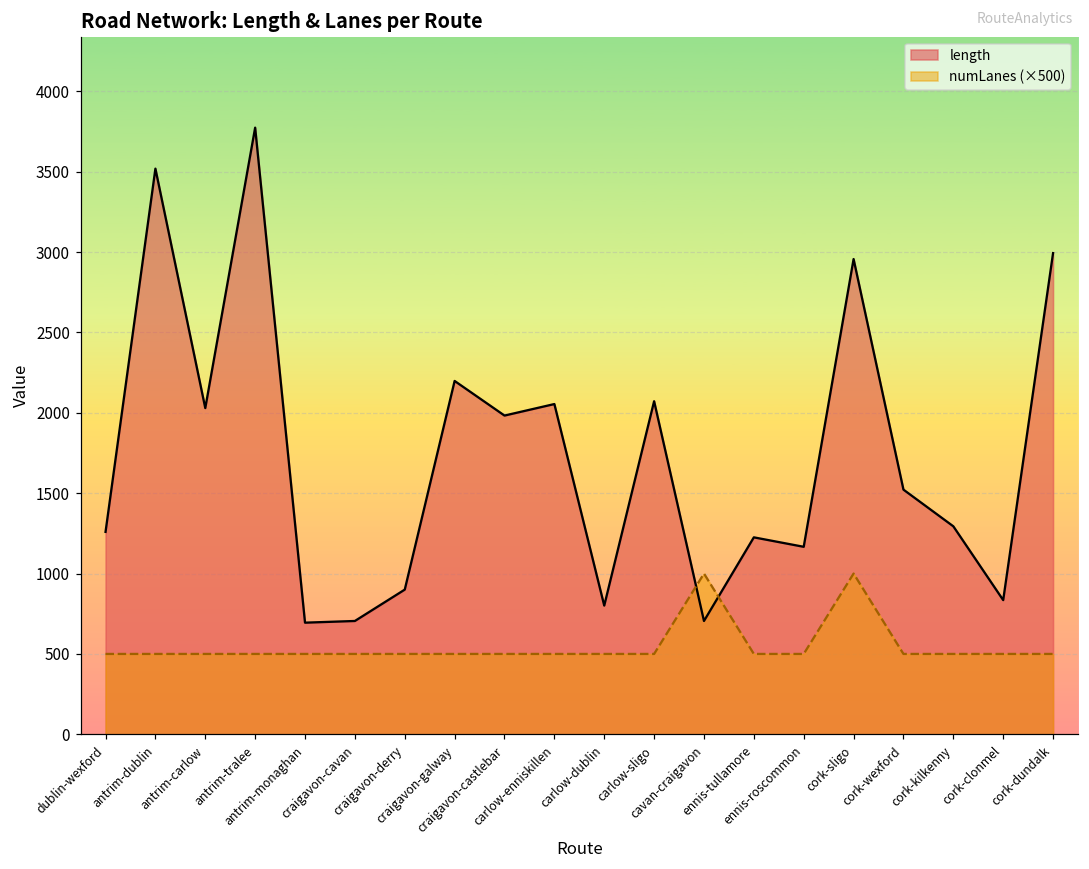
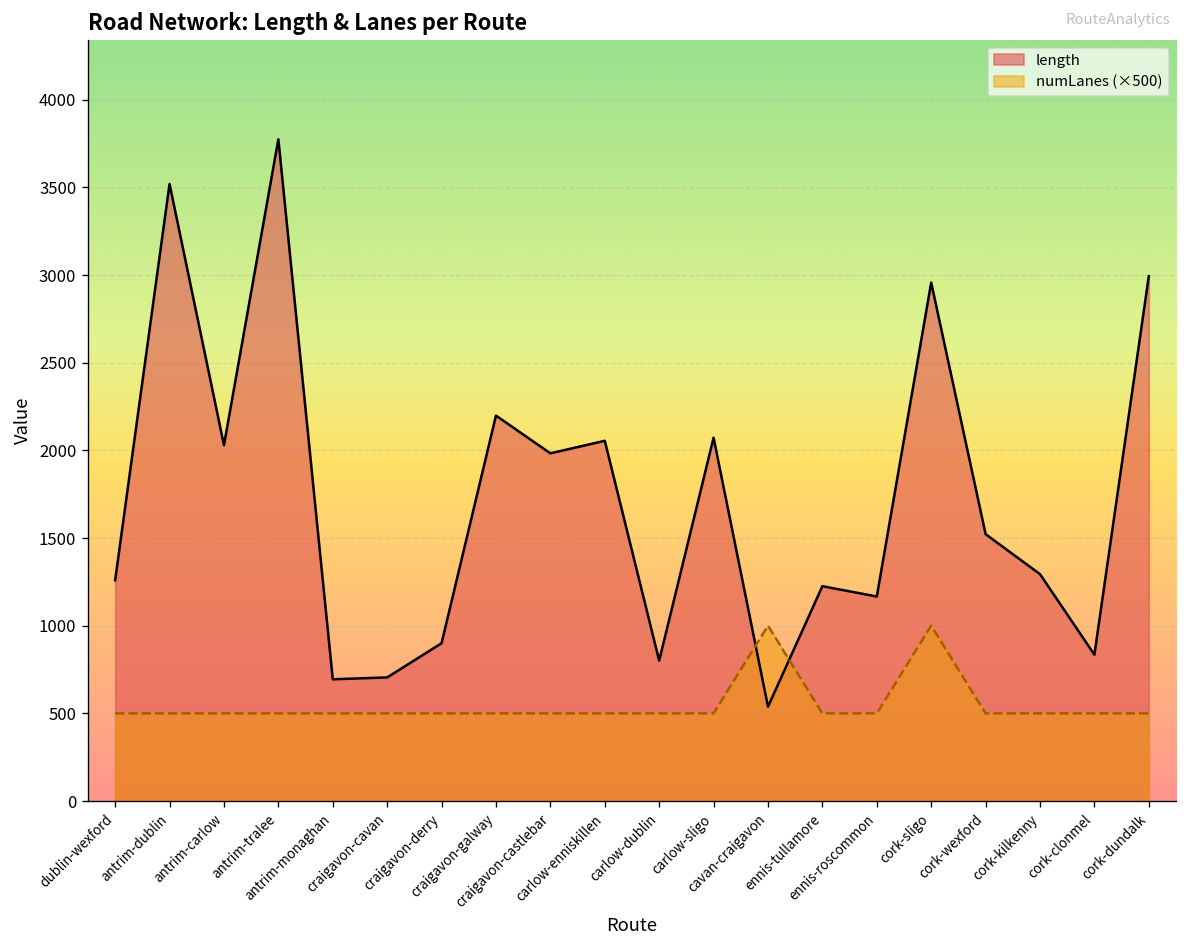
length, cavan-craigavon: 710 -> 540
